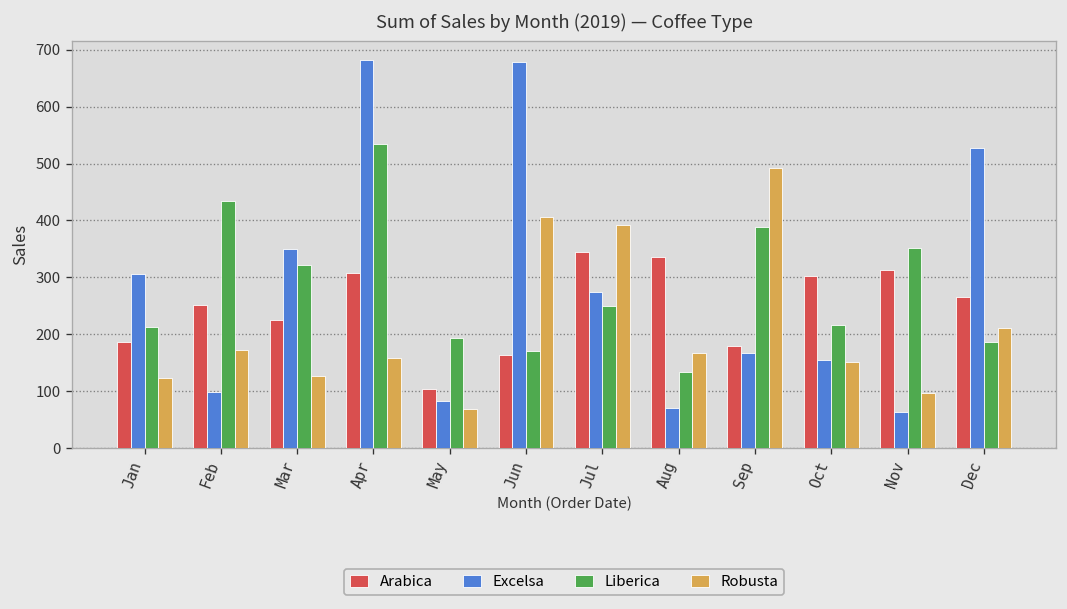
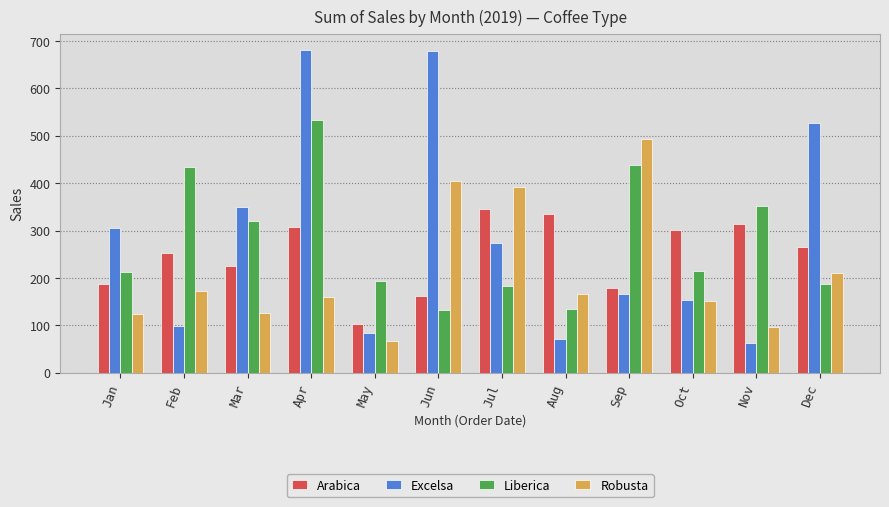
Liberica, Jun: 170 -> 130
Liberica, Jul: 250 -> 180
Liberica, Sep: 390 -> 440
